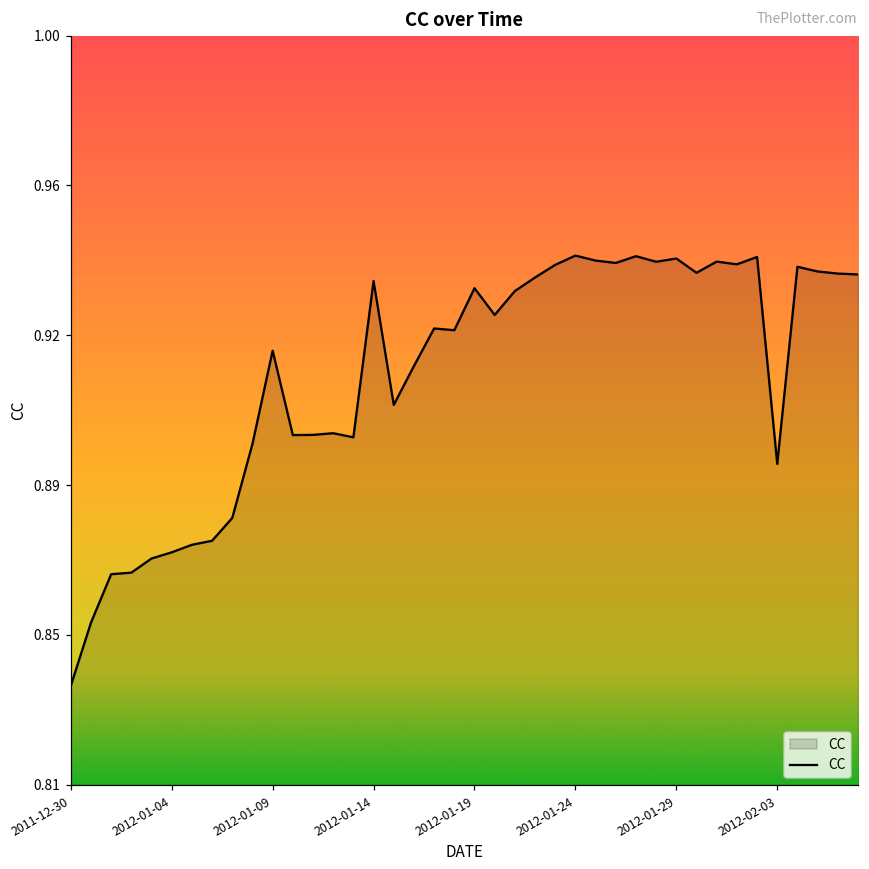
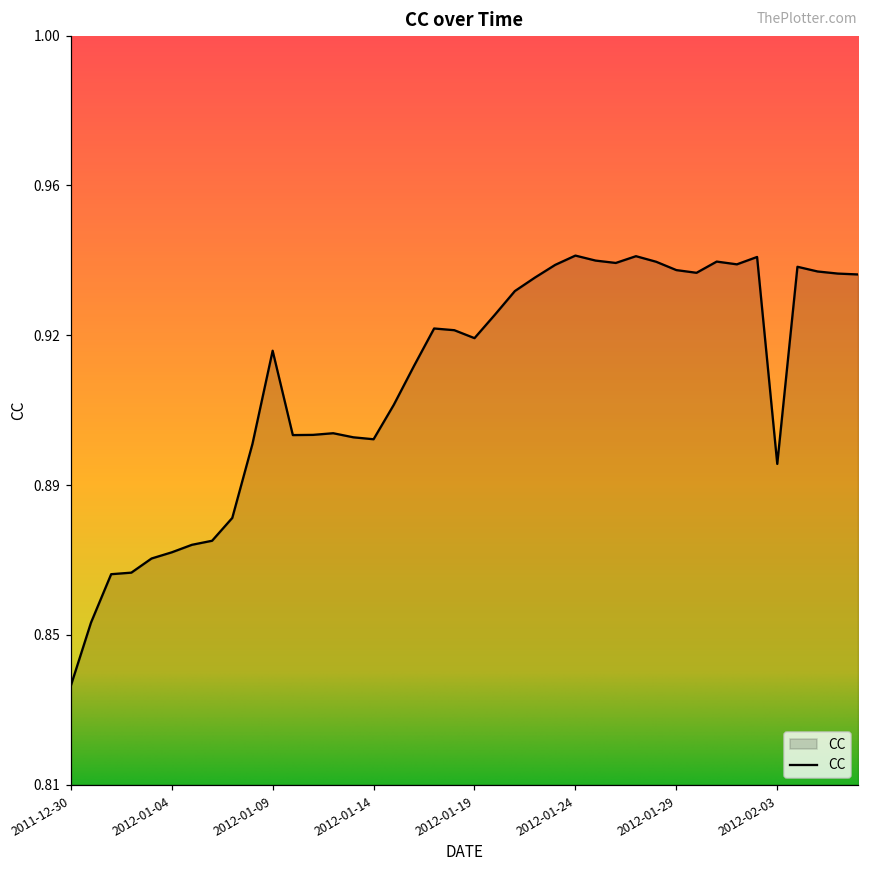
2012-01-14: 0.938 -> 0.898
2012-01-19: 0.936 -> 0.923
2012-01-29: 0.944 -> 0.941
